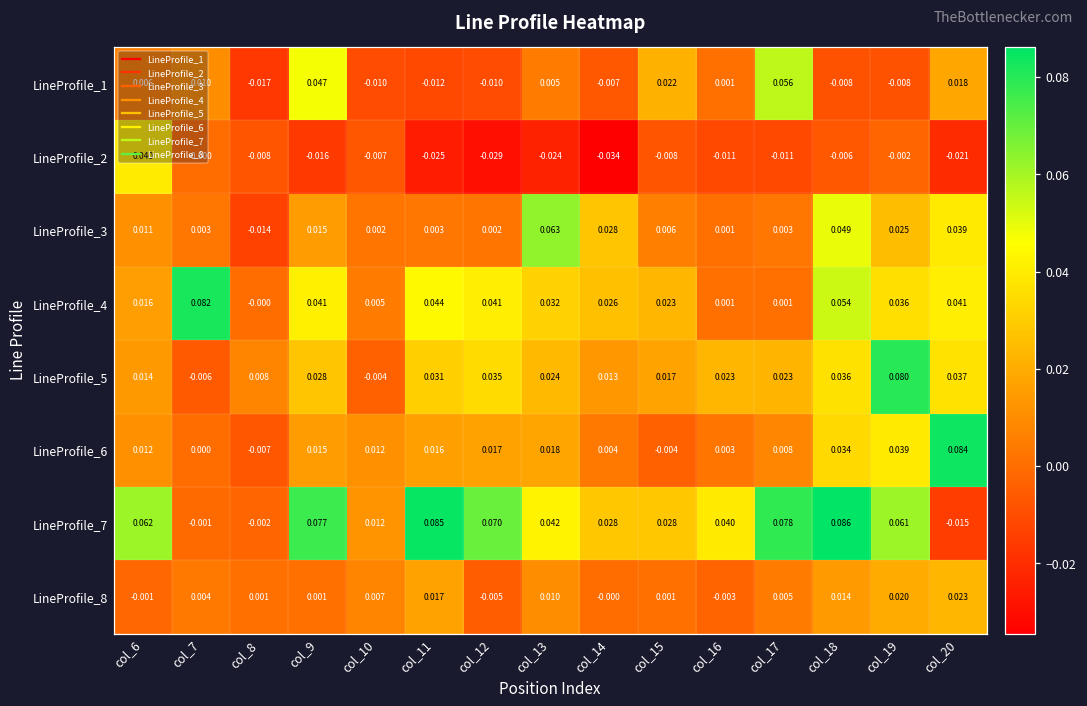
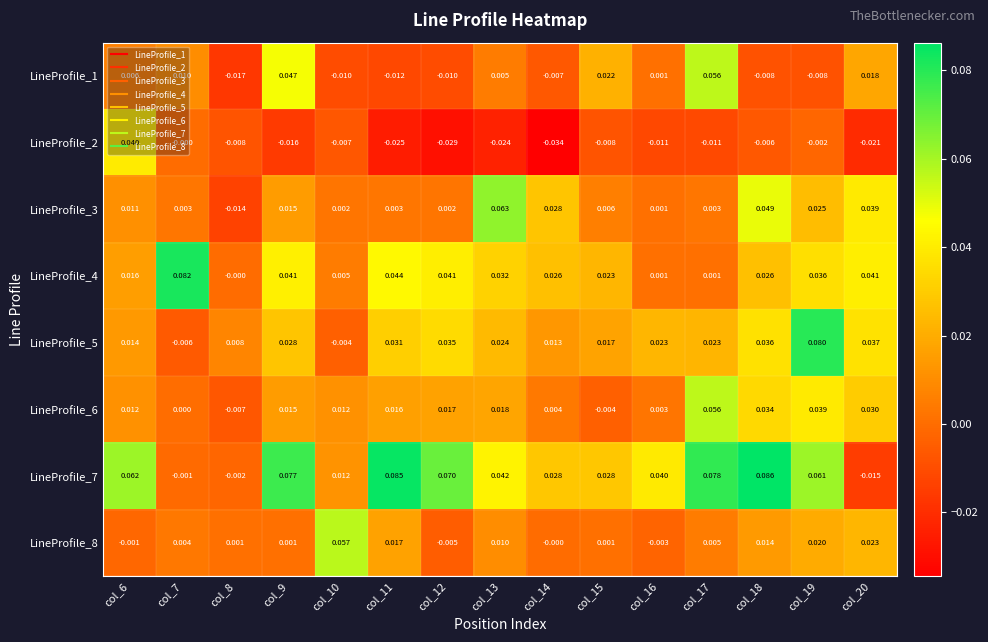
LineProfile_4, col_18: 0.054 -> 0.026
LineProfile_6, col_17: 0.008 -> 0.056
LineProfile_6, col_20: 0.084 -> 0.030
LineProfile_8, col_10: 0.007 -> 0.057
